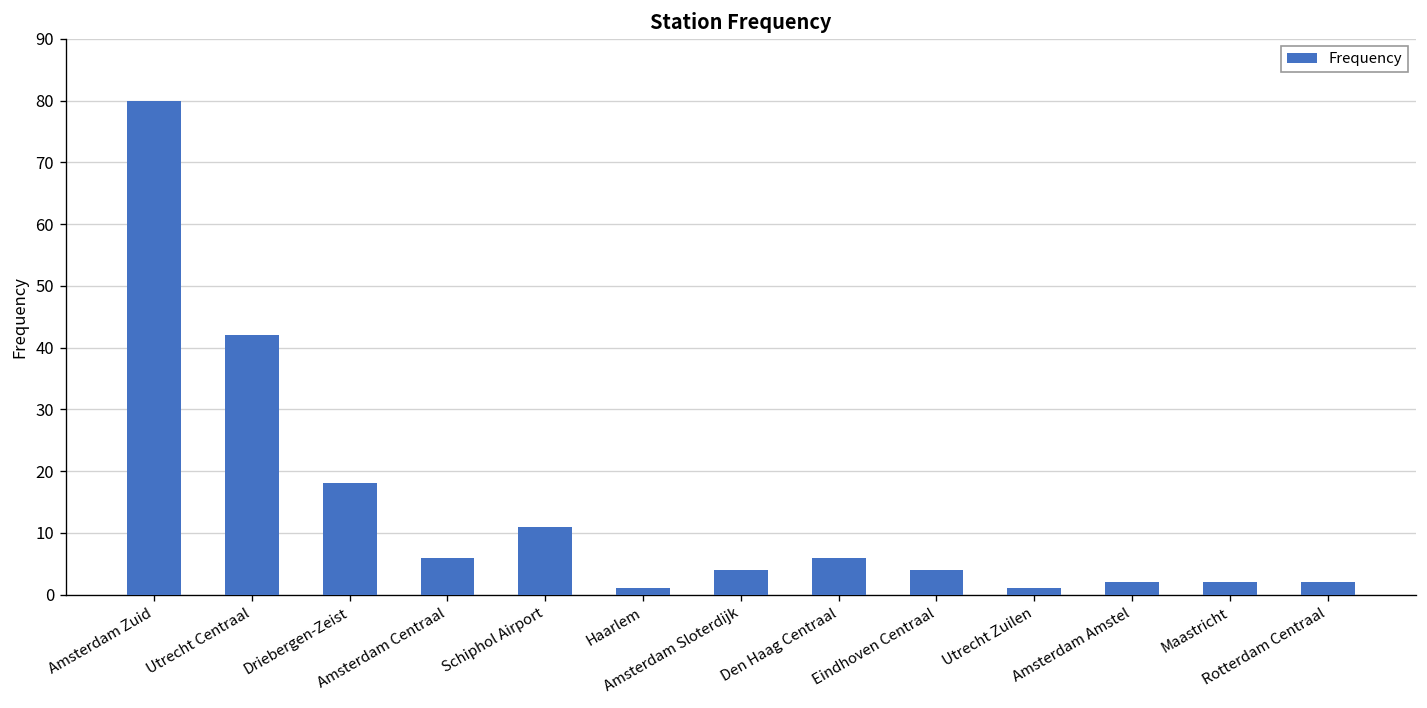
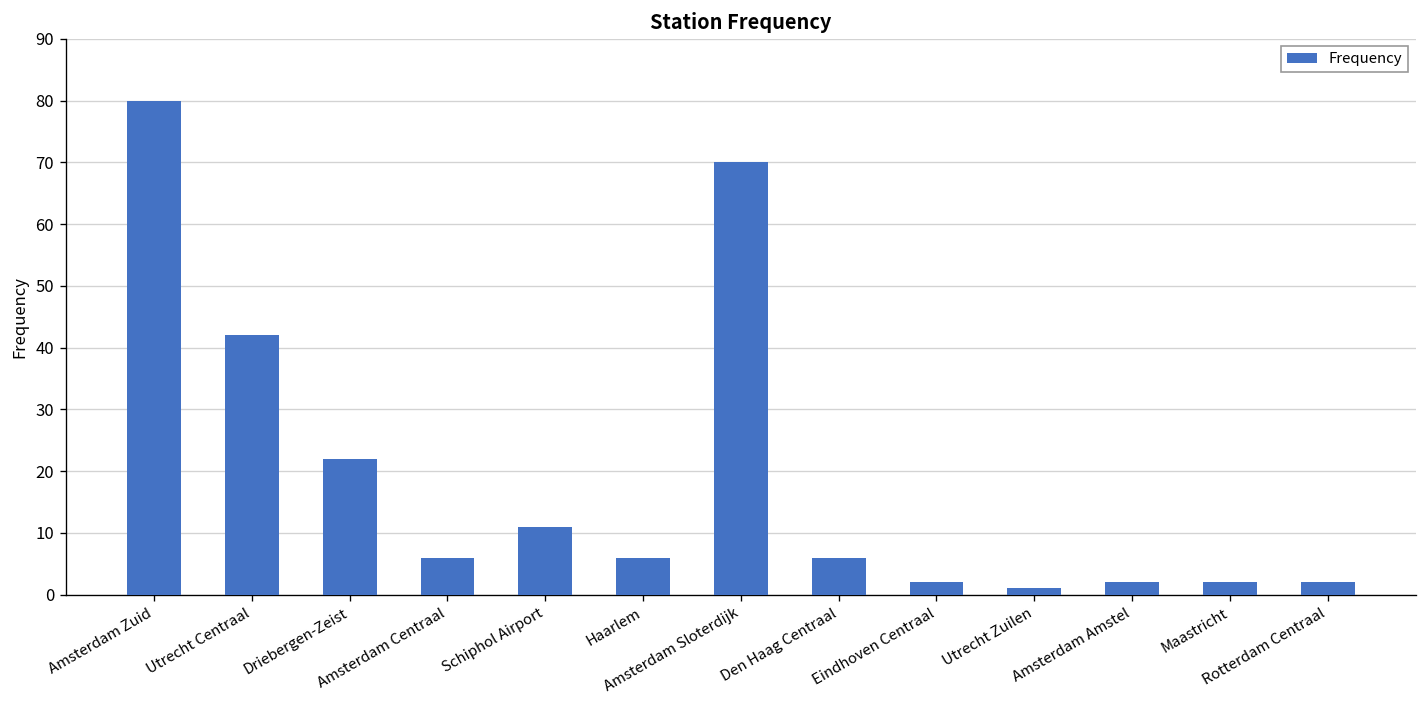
Driebergen-Zeist: 18 -> 22
Haarlem: 1 -> 6
Amsterdam Sloterdijk: 4 -> 70
Eindhoven Centraal: 4 -> 2
